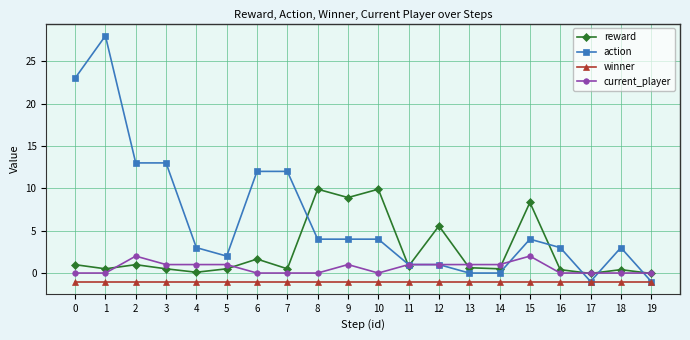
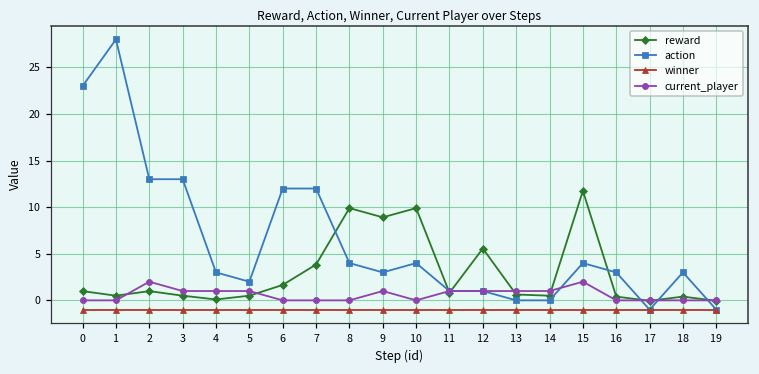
reward, 7: 0 -> 4
action, 9: 4 -> 3
reward, 15: 8 -> 12
